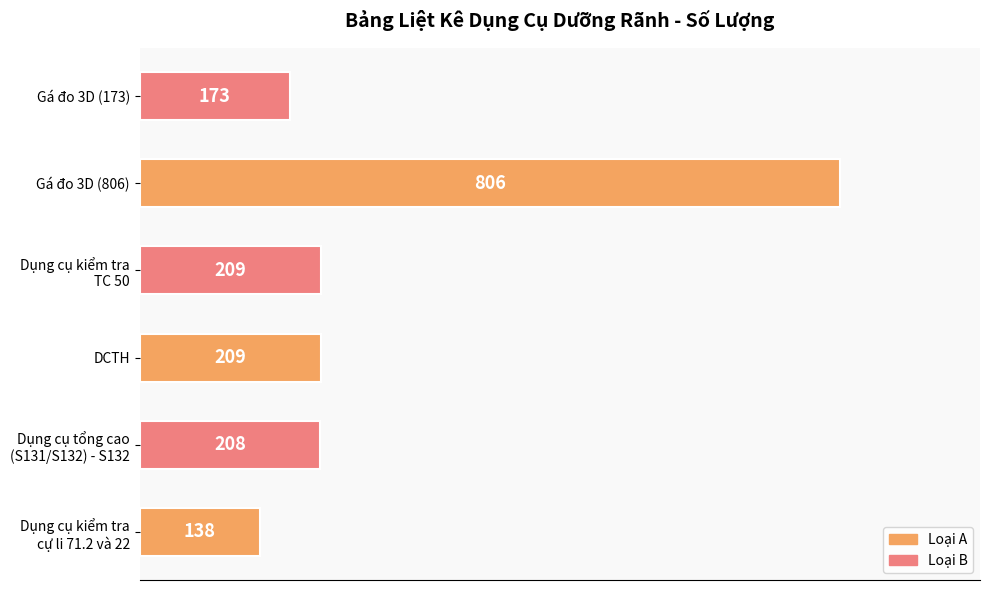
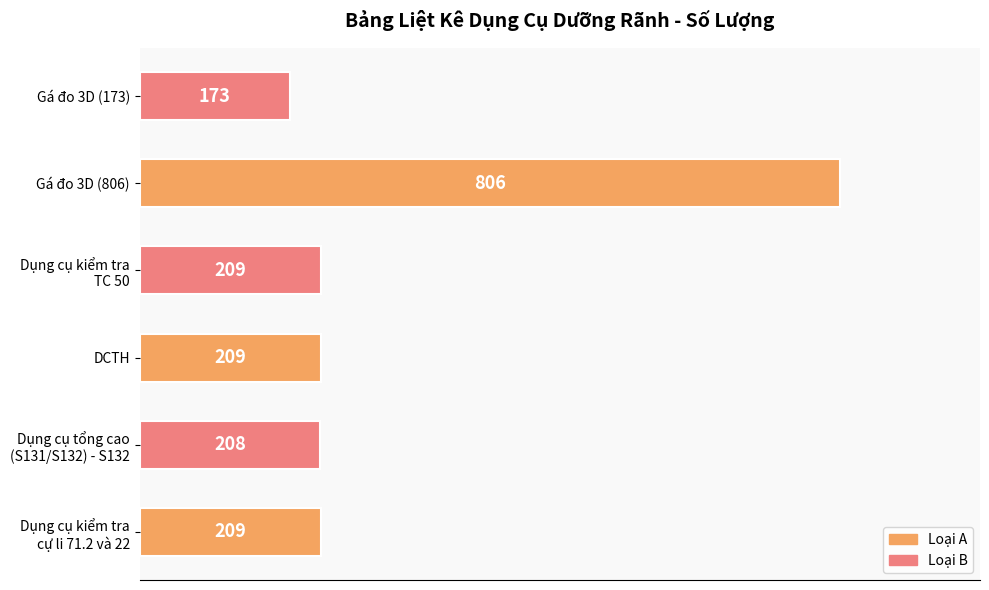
Dụng cụ kiểm tra cự li 71.2 và 22: 138 -> 209
